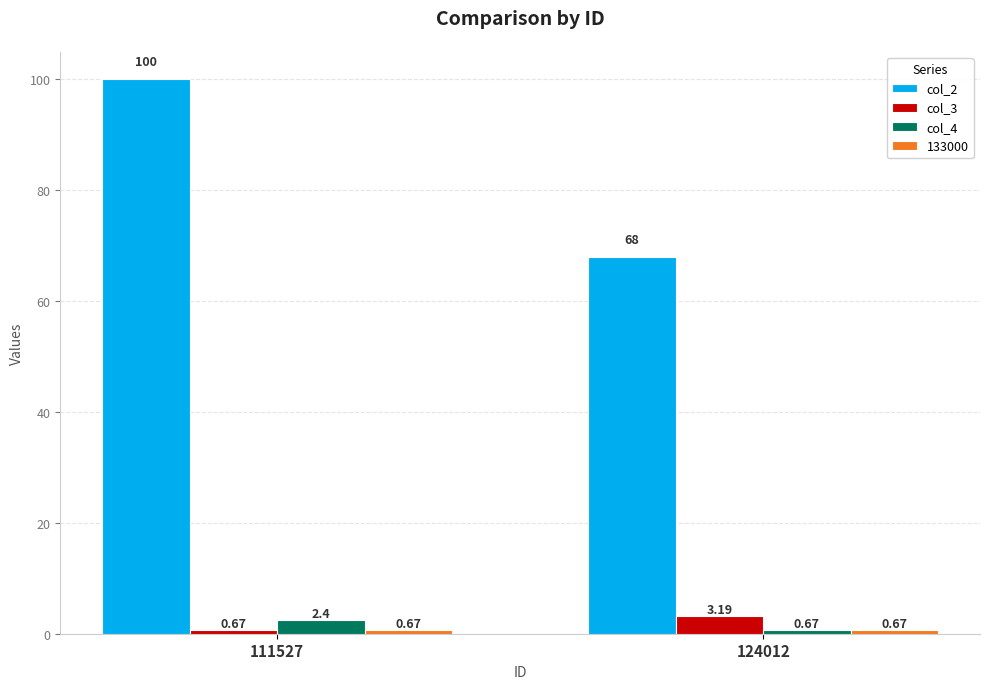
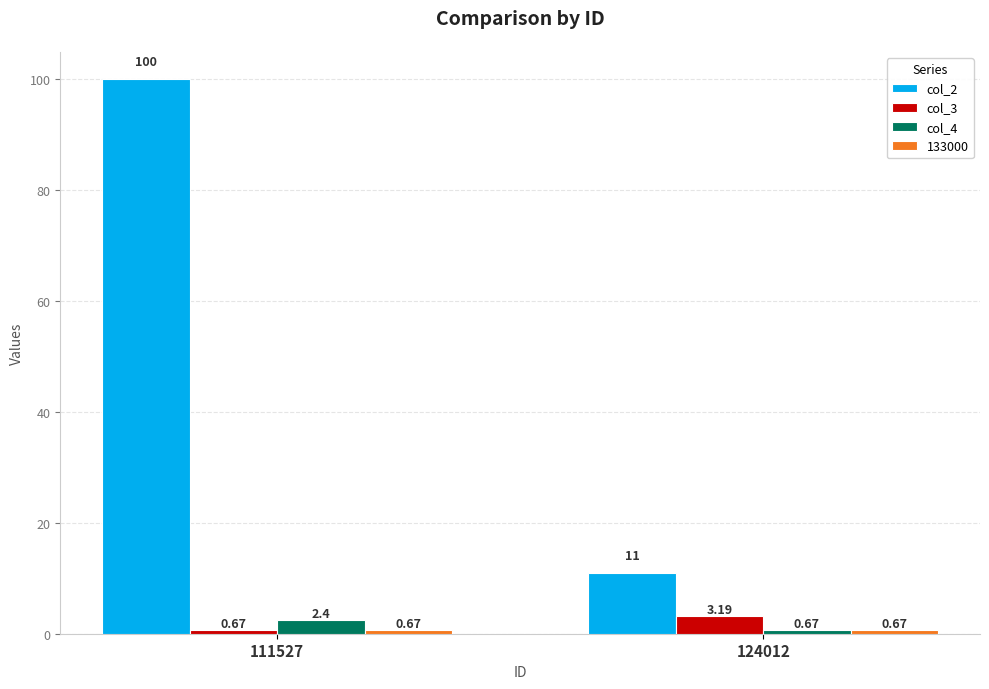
col_2, 124012: 68 -> 11
